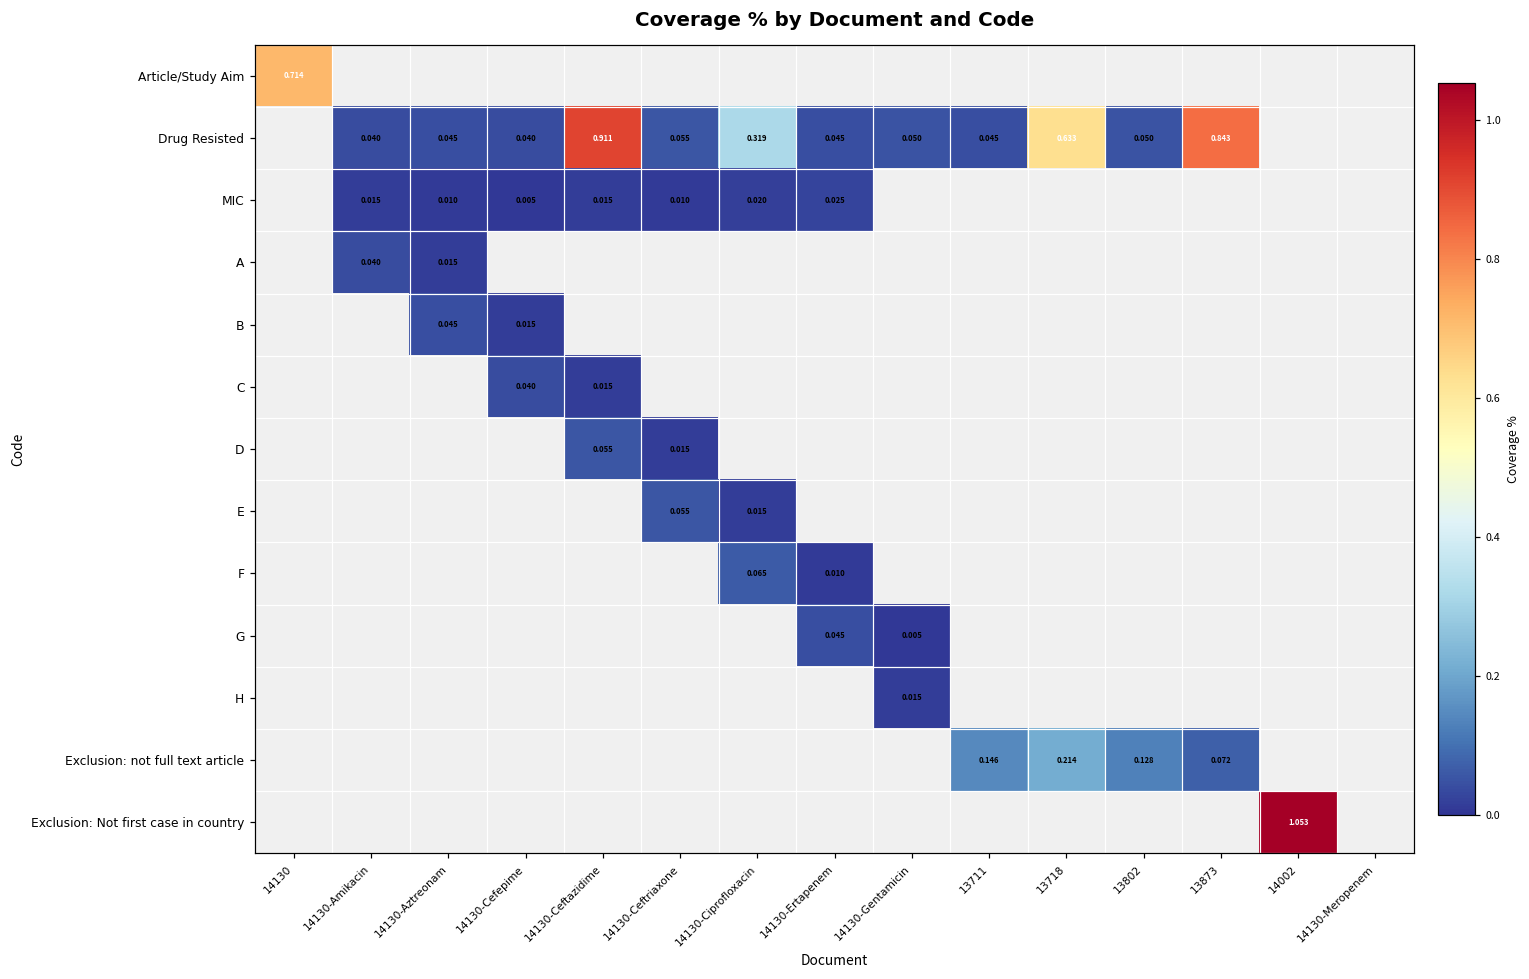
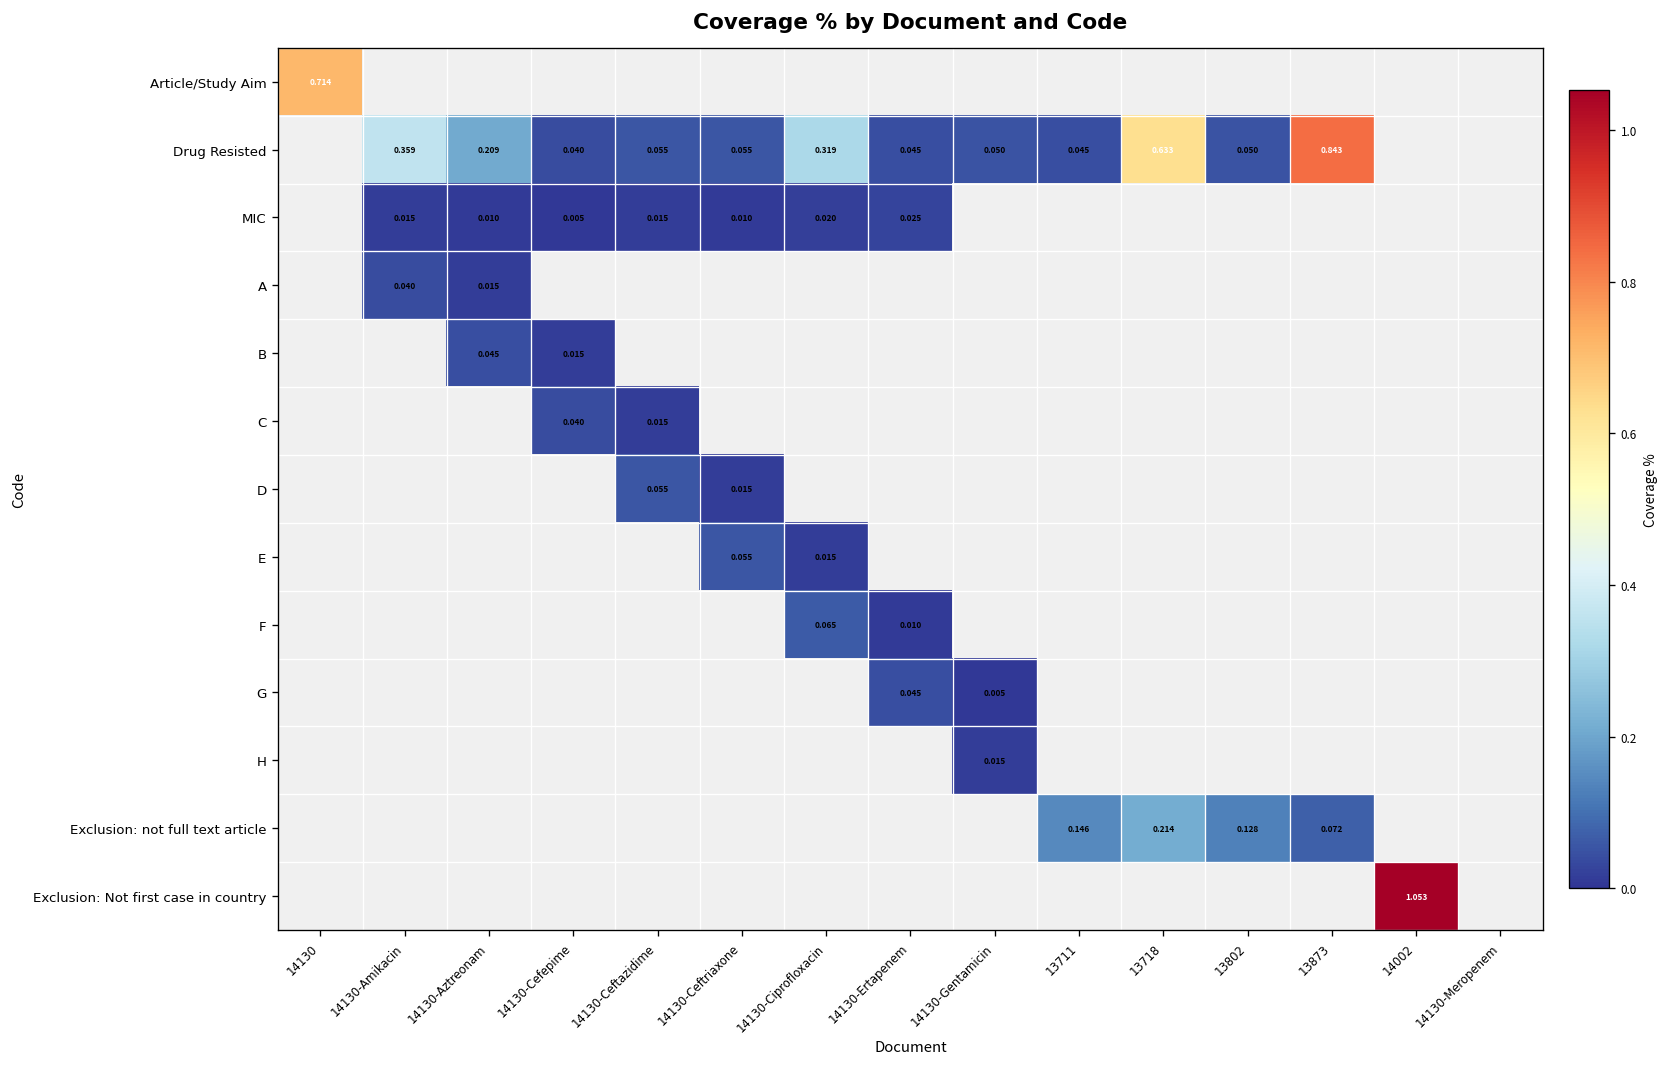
Drug Resisted, 14130-Amikacin: 0.040 -> 0.359
Drug Resisted, 14130-Aztreonam: 0.045 -> 0.209
Drug Resisted, 14130-Ceftazidime: 0.911 -> 0.055
